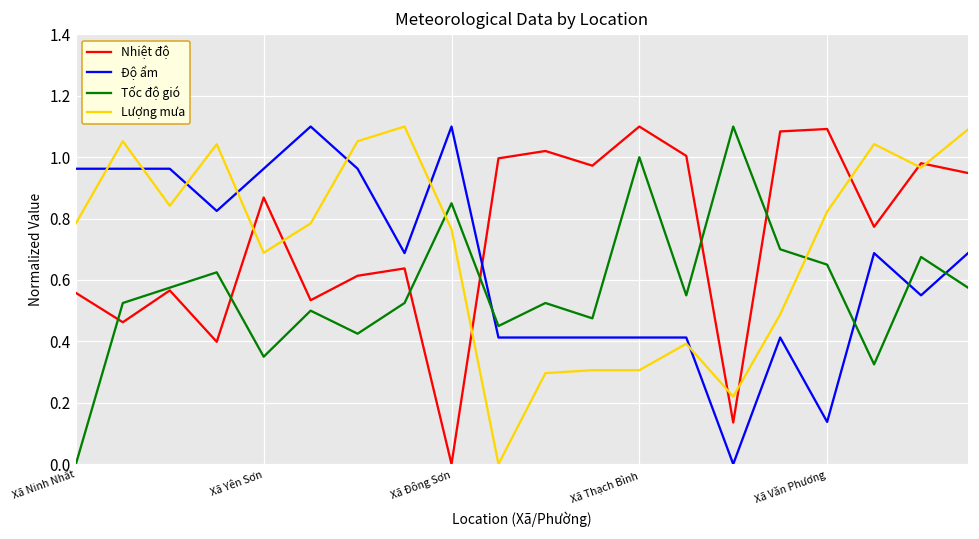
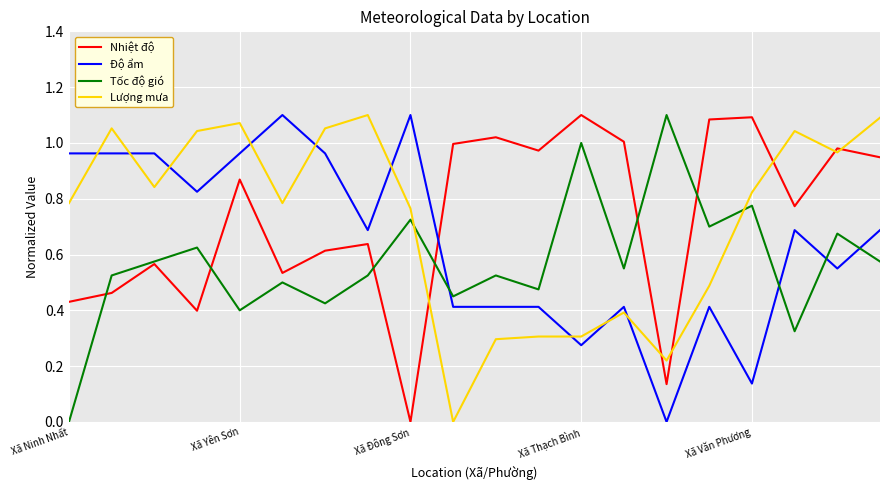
Nhiệt độ, Xã Ninh Nhất: 0.56 -> 0.43
Tốc độ gió, Xã Yên Sơn: 0.35 -> 0.40
Lượng mưa, Xã Yên Sơn: 0.69 -> 1.07
Tốc độ gió, Xã Đông Sơn: 0.85 -> 0.72
Độ ẩm, Xã Thạch Bình: 0.41 -> 0.28
Tốc độ gió, Xã Văn Phương: 0.65 -> 0.77
